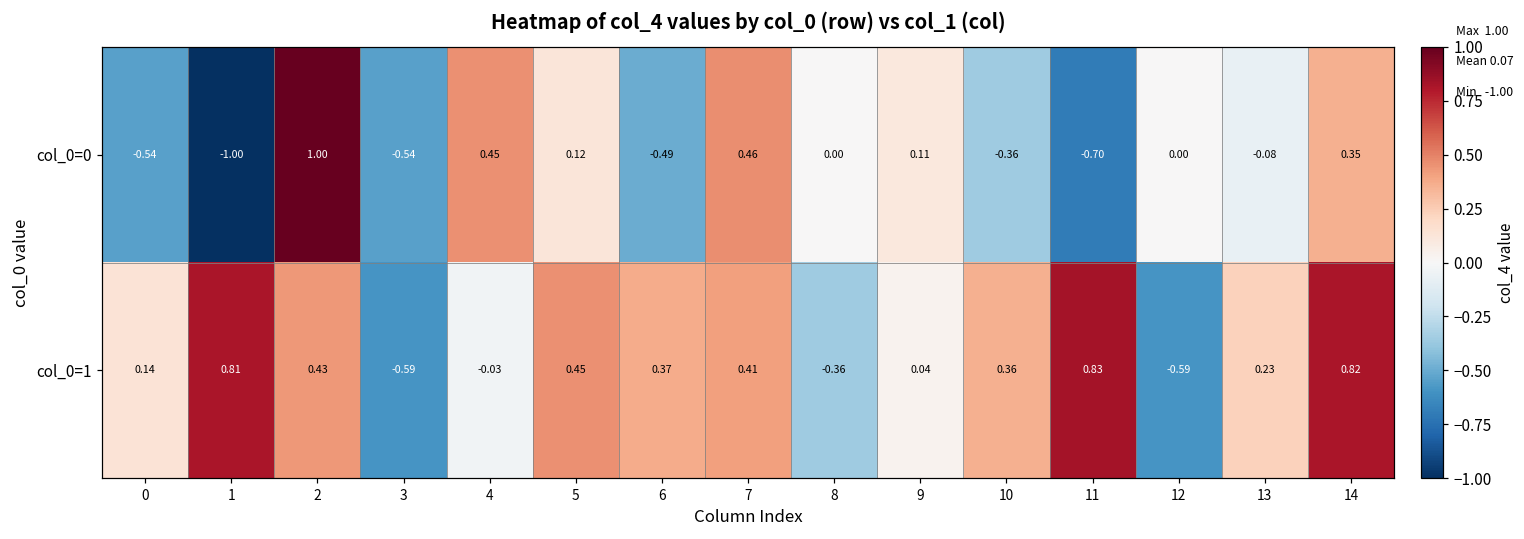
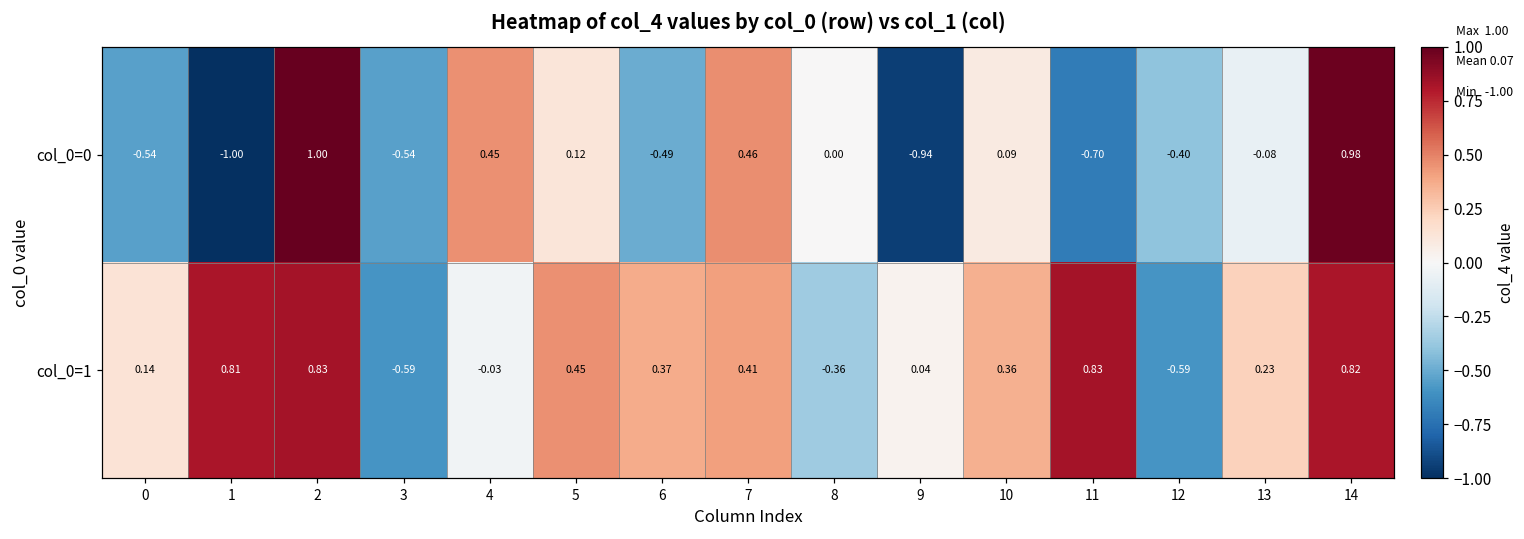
col_0=0, 9: 0.11 -> -0.94
col_0=0, 10: -0.36 -> 0.09
col_0=0, 12: 0.00 -> -0.40
col_0=0, 14: 0.35 -> 0.98
col_0=1, 2: 0.43 -> 0.83
